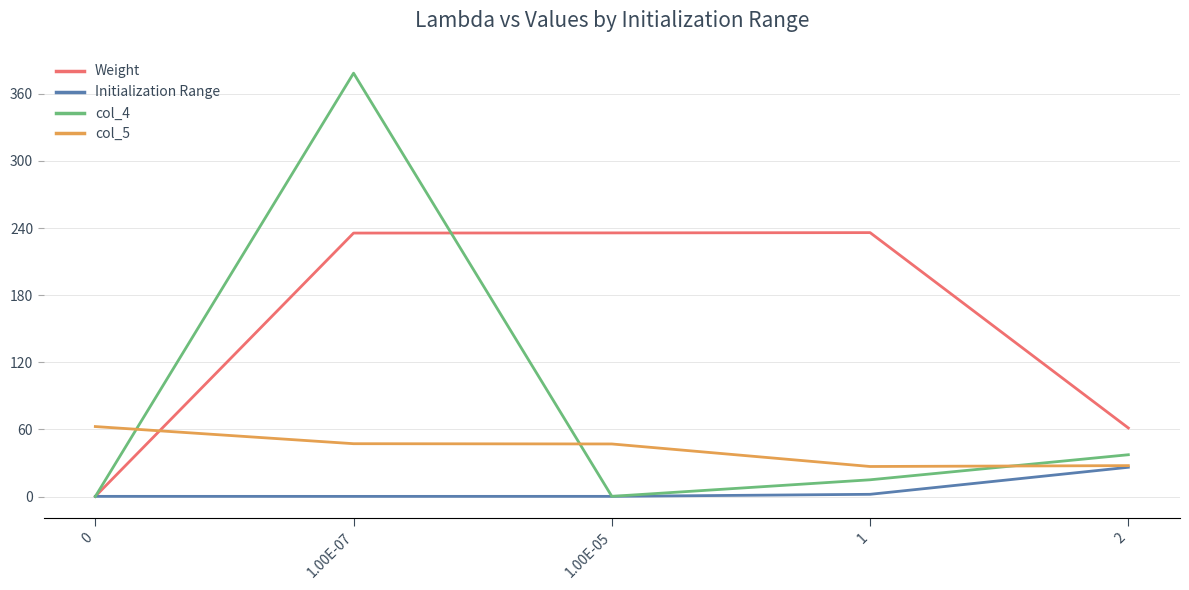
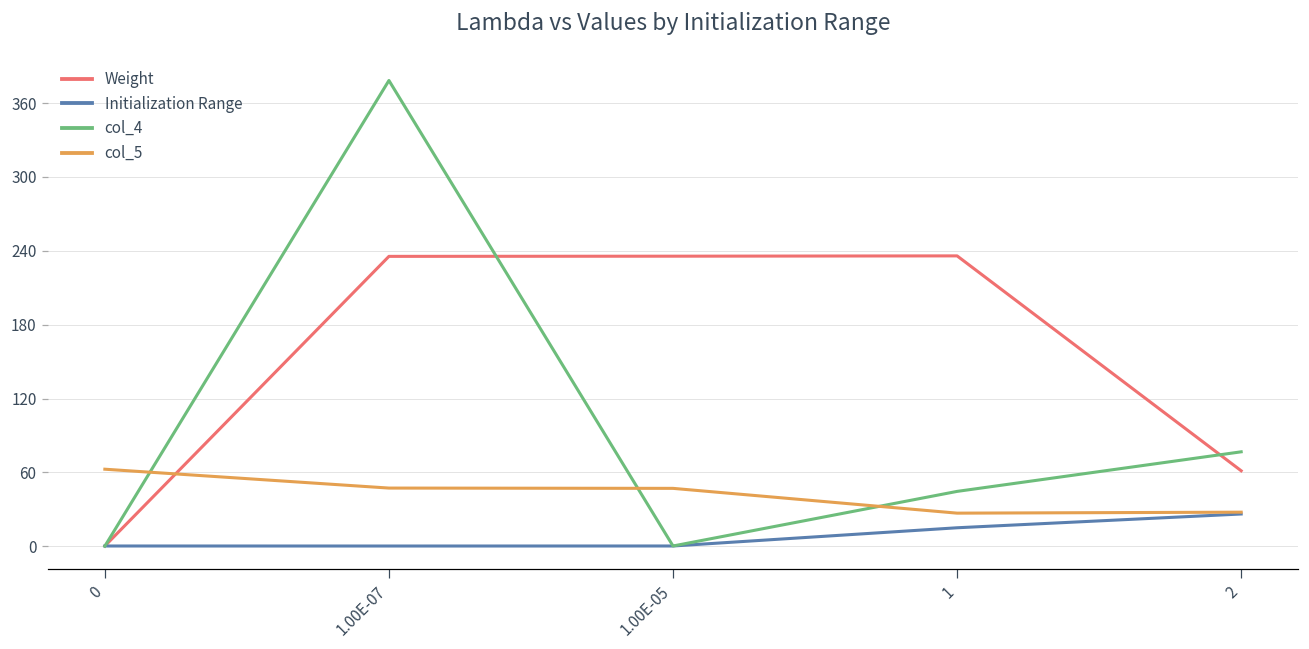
Initialization Range, 1: 2 -> 15
col_4, 1: 15 -> 45
col_4, 2: 37 -> 77
